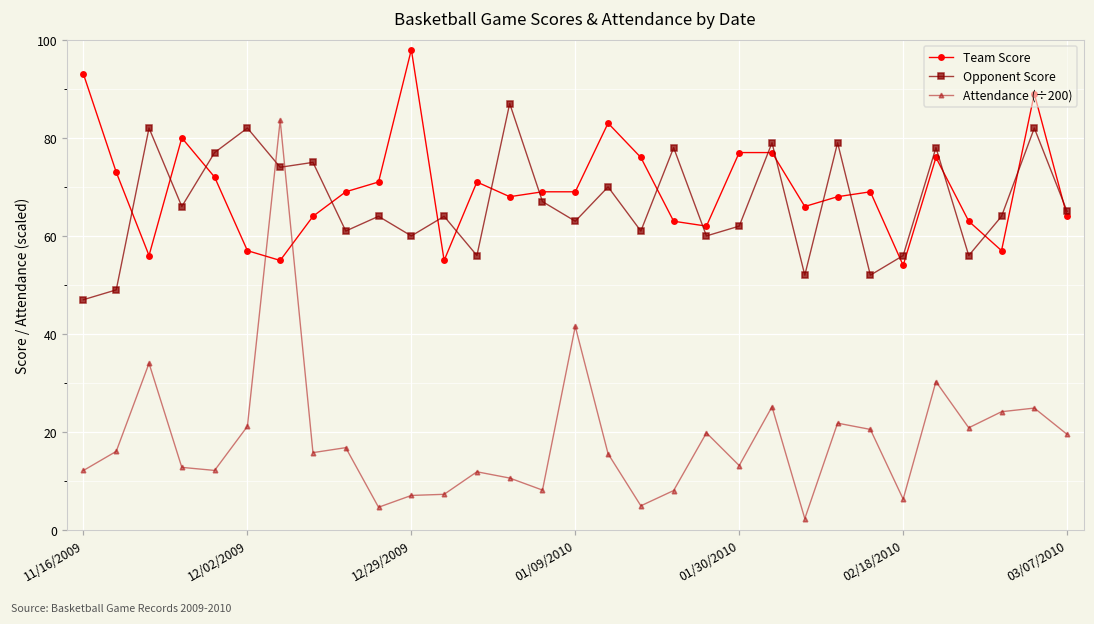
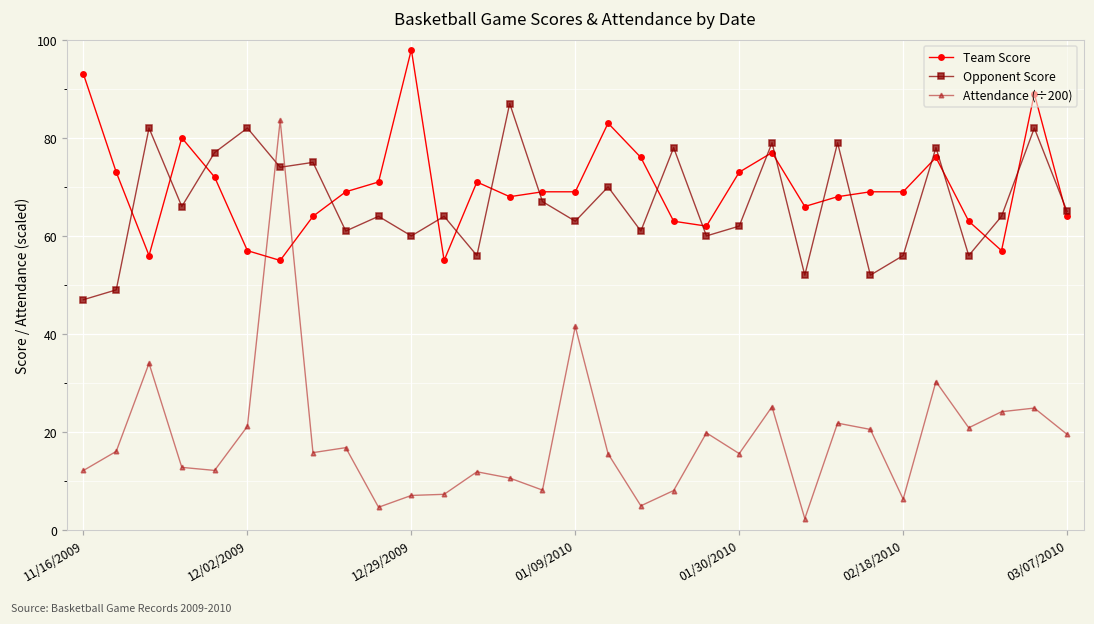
Team Score, 01/30/2010: 77 -> 73
Attendance (÷200), 01/30/2010: 13 -> 16
Team Score, 02/18/2010: 54 -> 69
